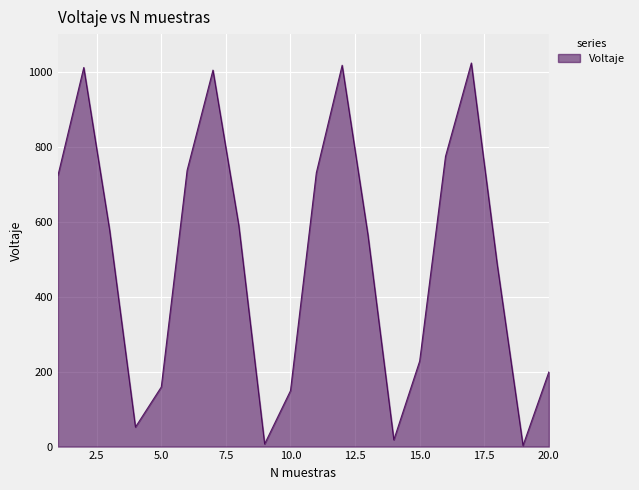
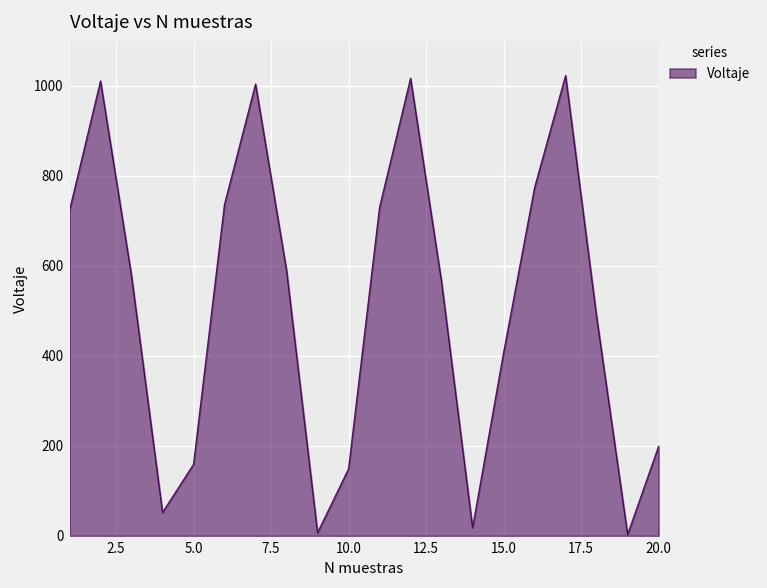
15.0: 230 -> 410
